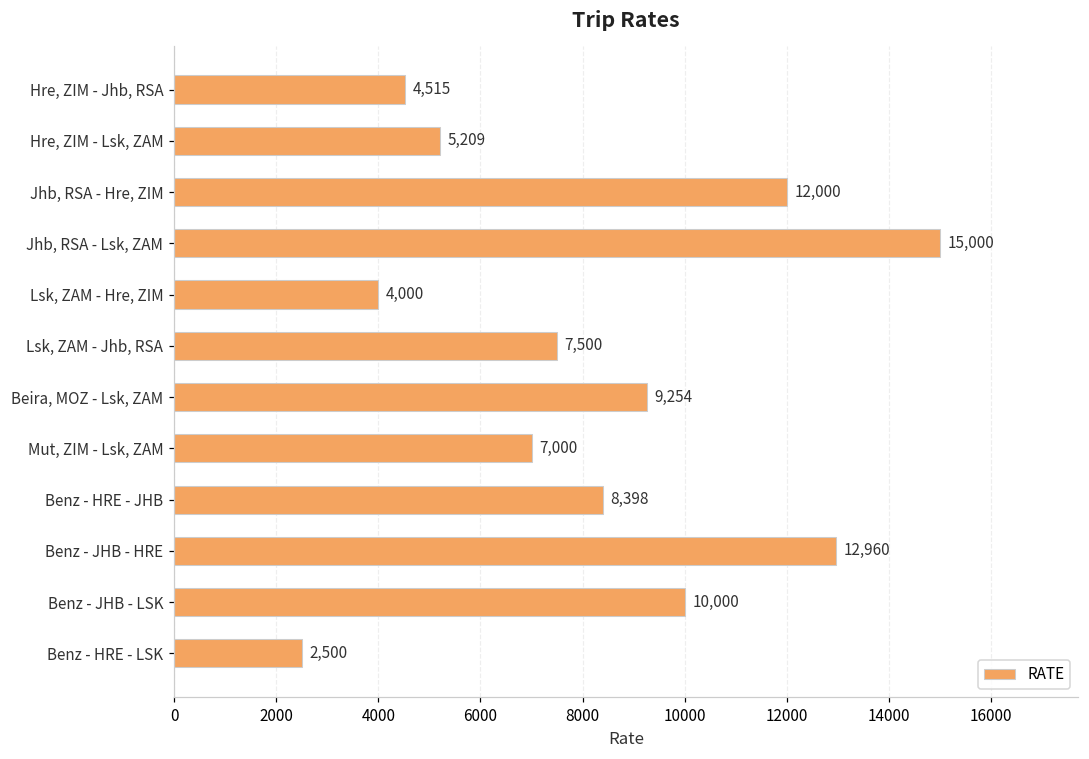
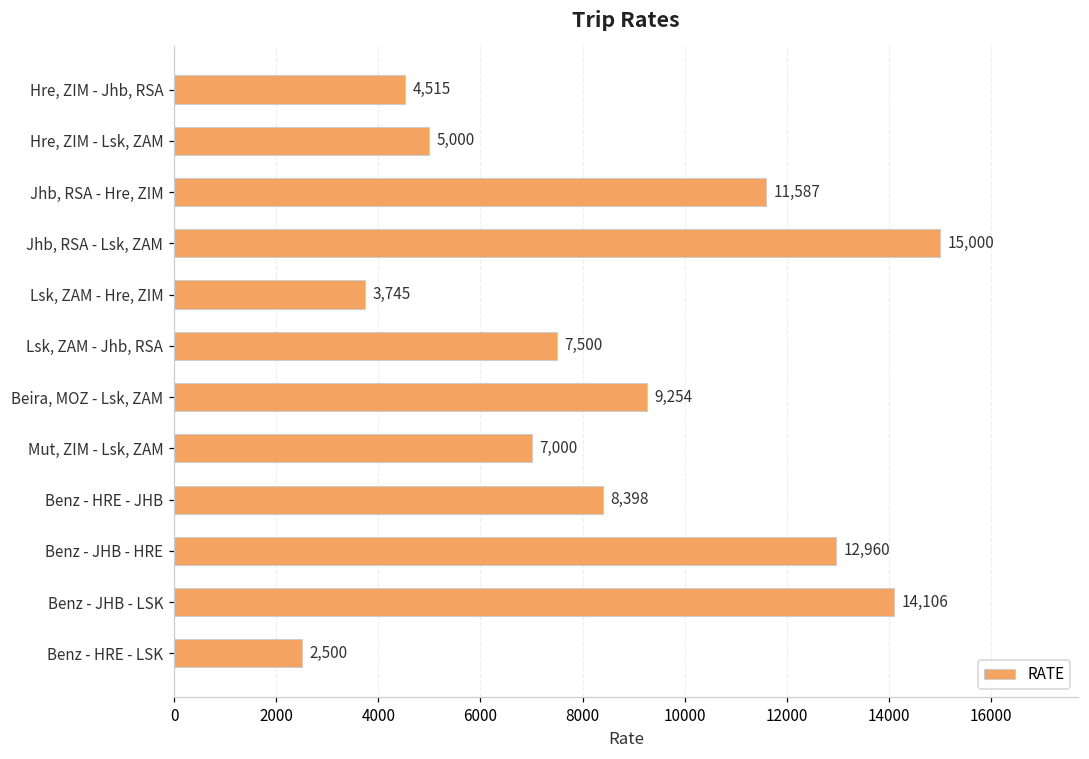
Hre, ZIM - Lsk, ZAM: 5,209 -> 5,000
Jhb, RSA - Hre, ZIM: 12,000 -> 11,587
Lsk, ZAM - Hre, ZIM: 4,000 -> 3,745
Benz - JHB - LSK: 10,000 -> 14,106
